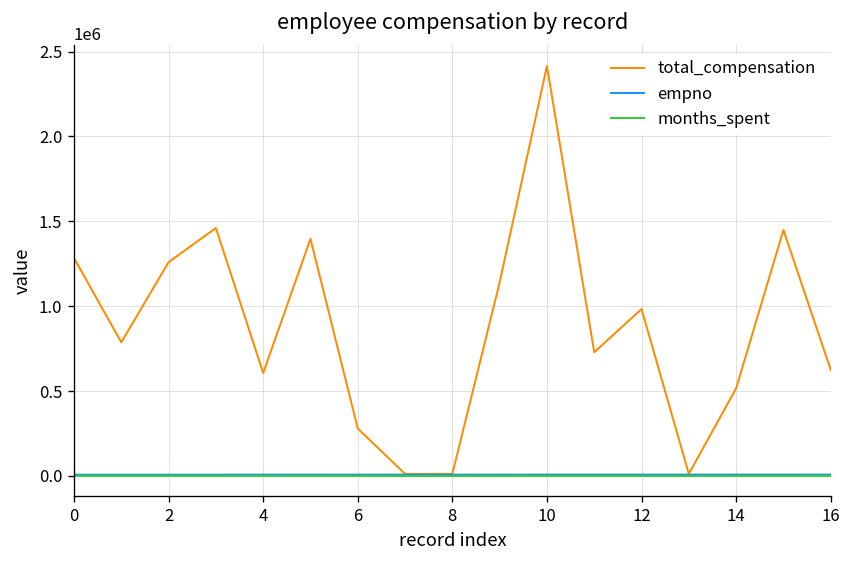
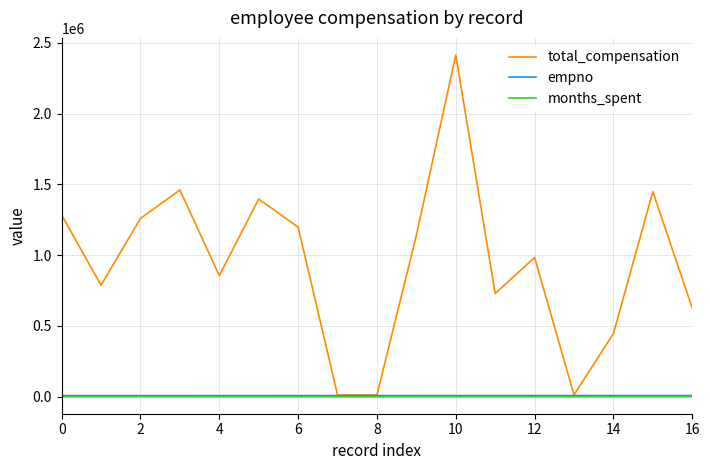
total_compensation, 4: 610000 -> 860000
total_compensation, 6: 280000 -> 1200000
total_compensation, 14: 520000 -> 450000
